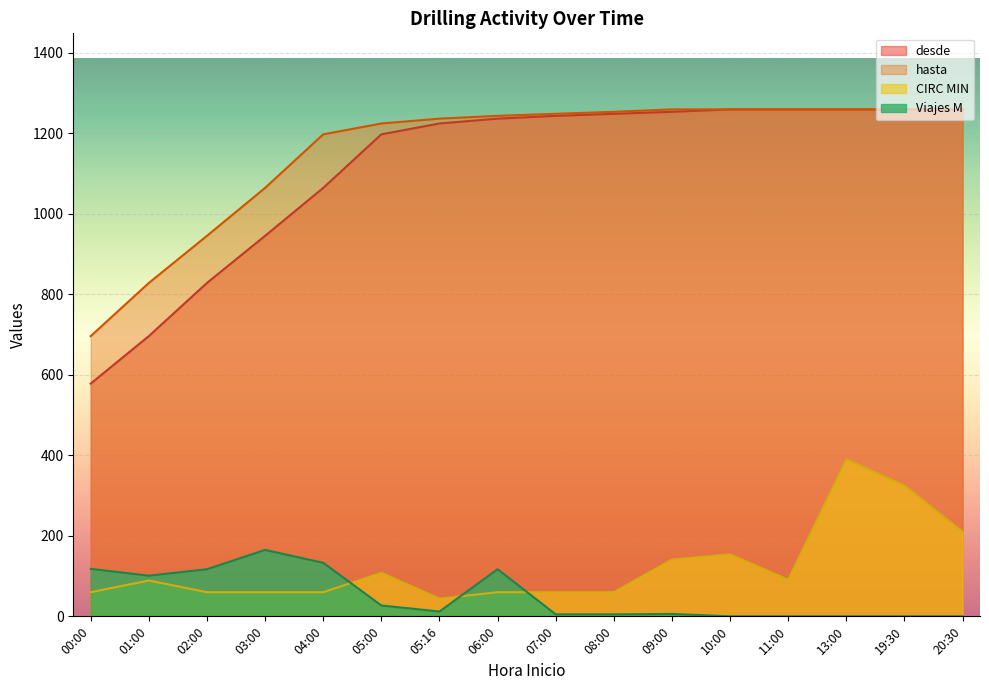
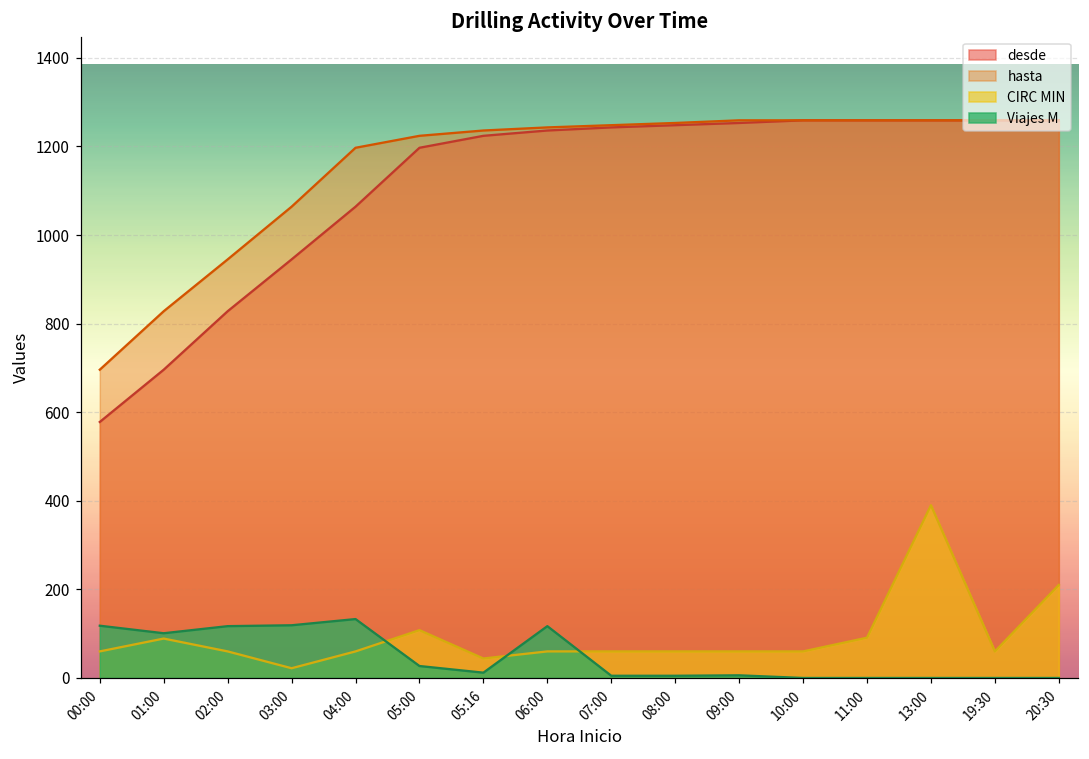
CIRC MIN, 03:00: 60 -> 20
Viajes M, 03:00: 170 -> 120
CIRC MIN, 09:00: 140 -> 60
CIRC MIN, 10:00: 150 -> 60
CIRC MIN, 19:30: 330 -> 60
